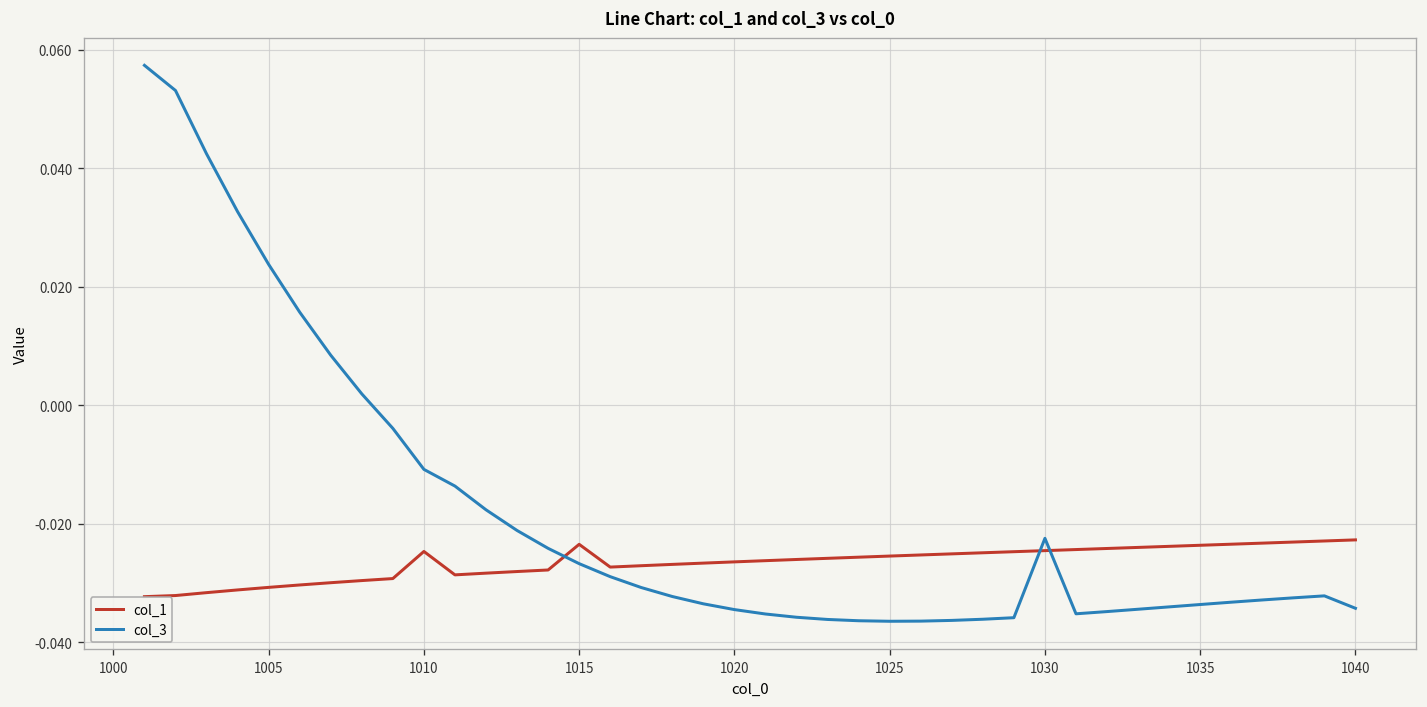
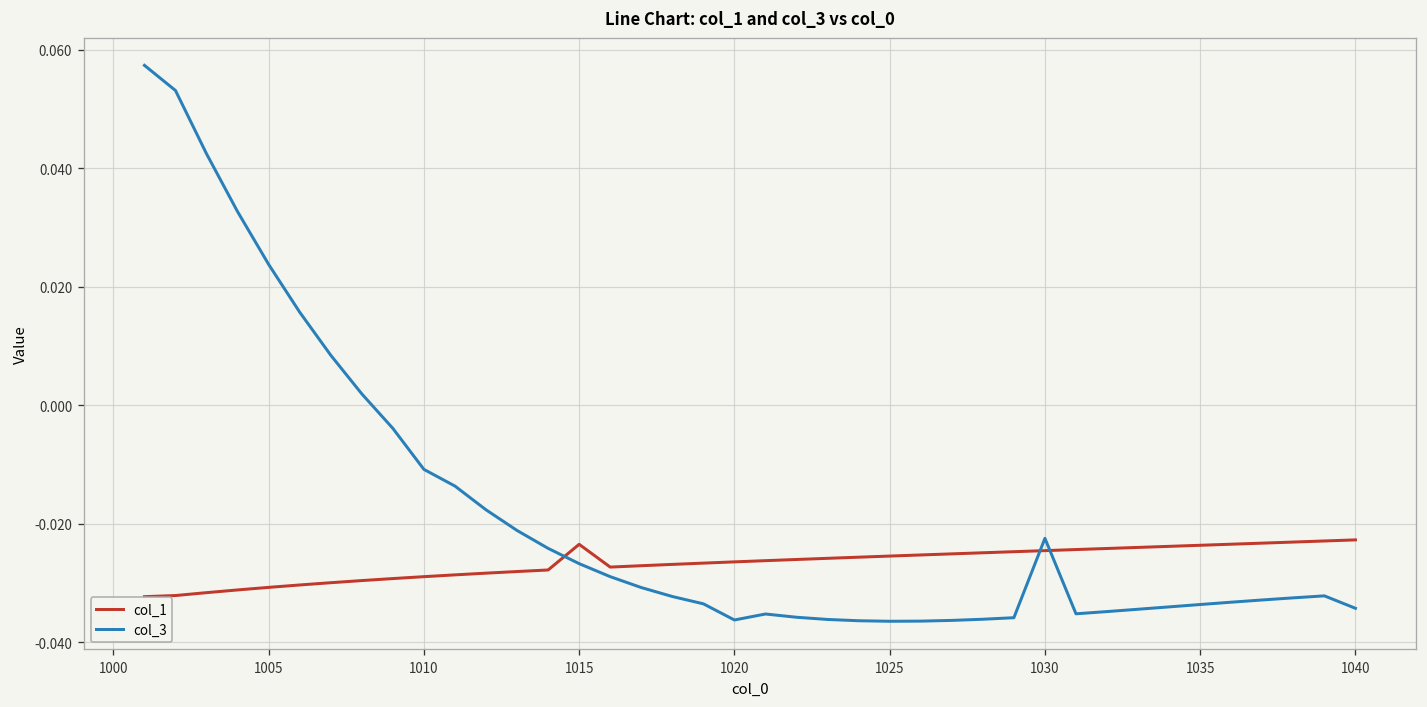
col_1, 1010: -0.025 -> -0.029
col_3, 1020: -0.034 -> -0.036
